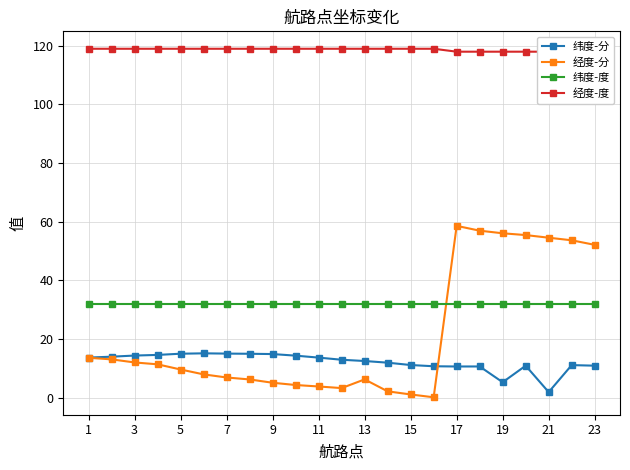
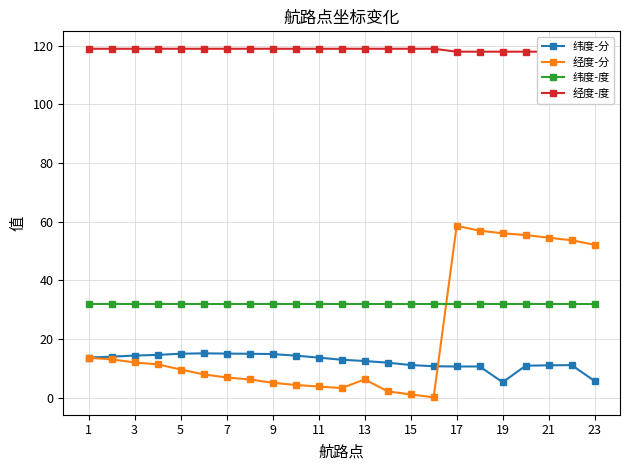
纬度-分, 21: 2 -> 11
纬度-分, 23: 11 -> 6
